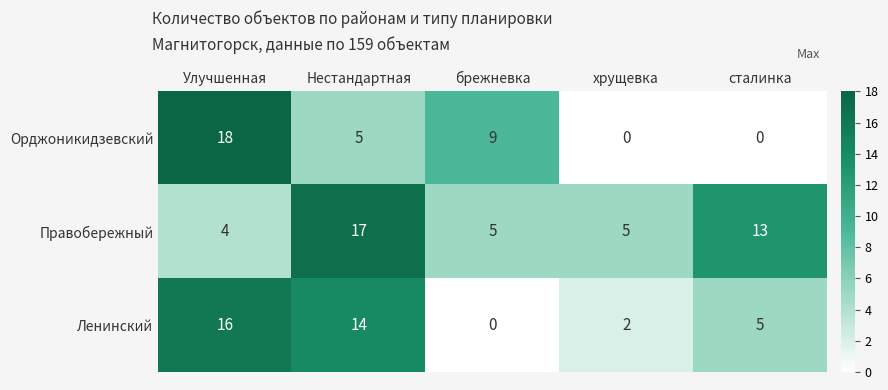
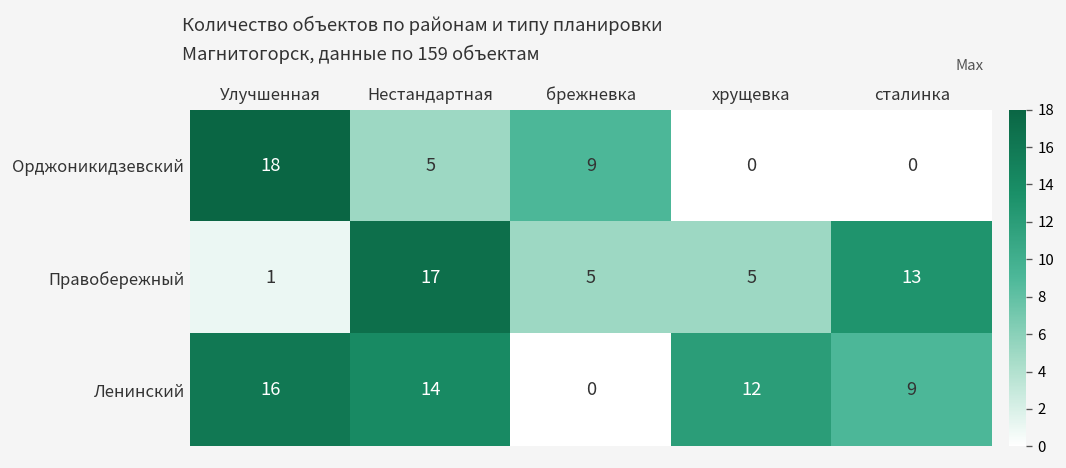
Правобережный, Улучшенная: 4 -> 1
Ленинский, хрущевка: 2 -> 12
Ленинский, сталинка: 5 -> 9
